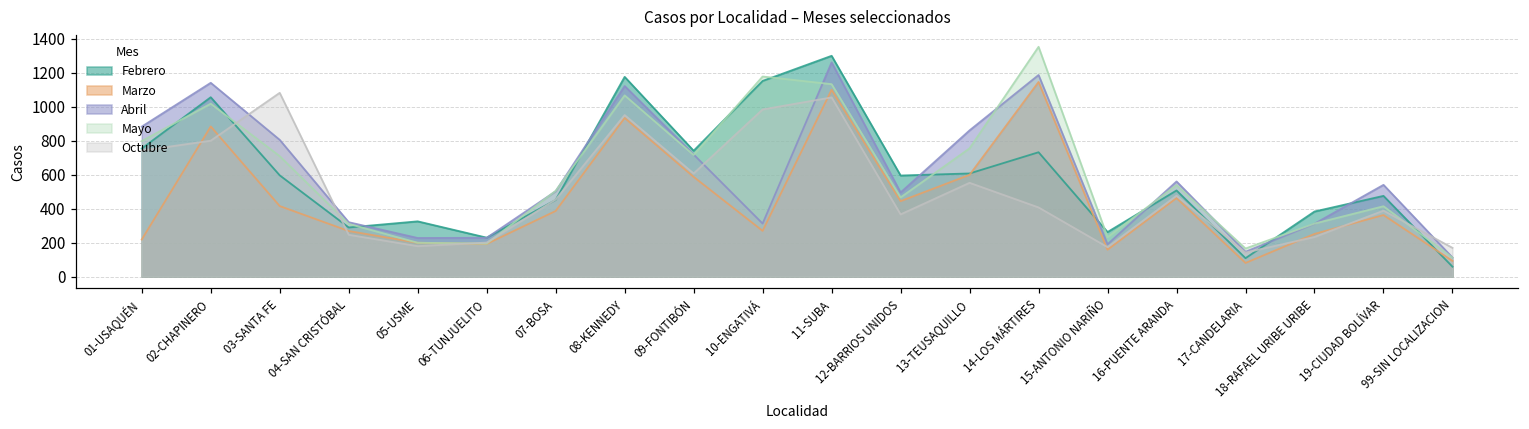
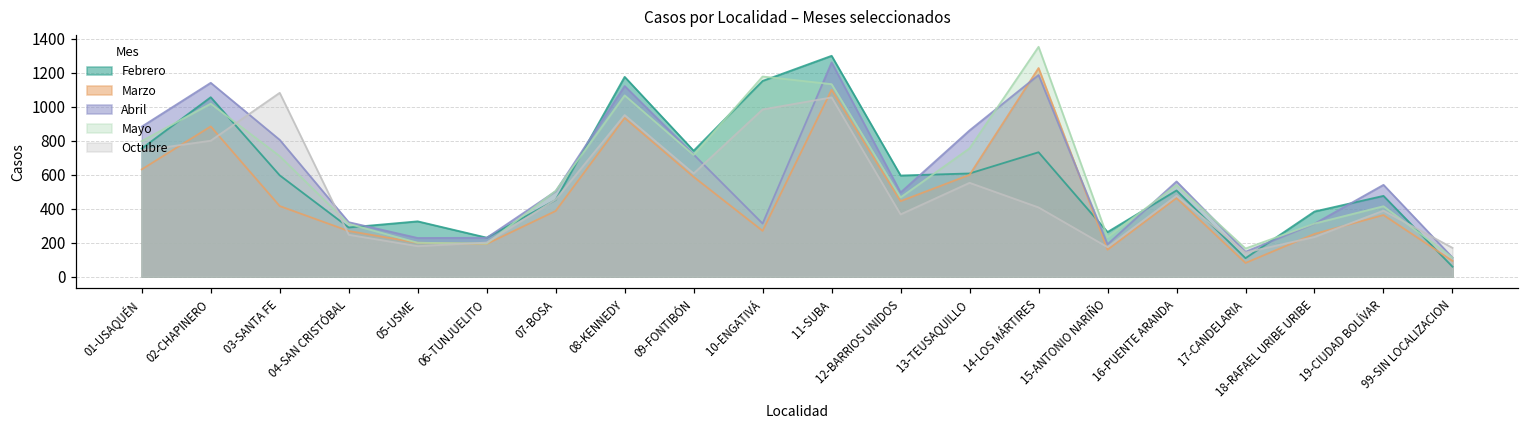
Marzo, 01-USAQUÉN: 220 -> 630
Marzo, 14-LOS MÁRTIRES: 1150 -> 1230
